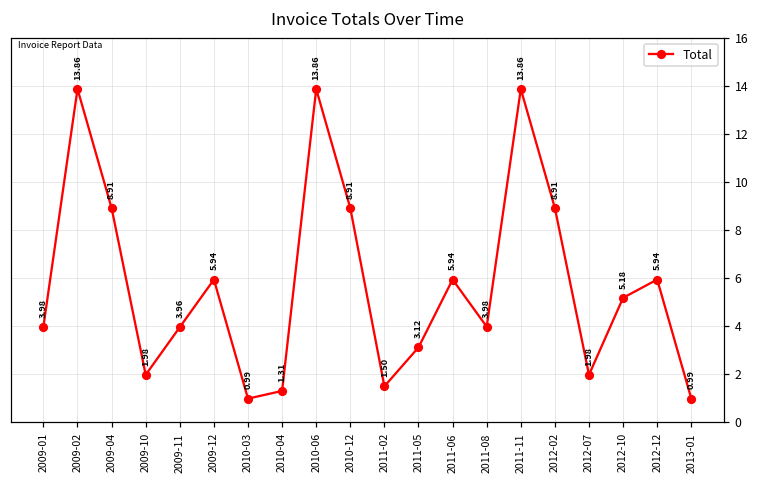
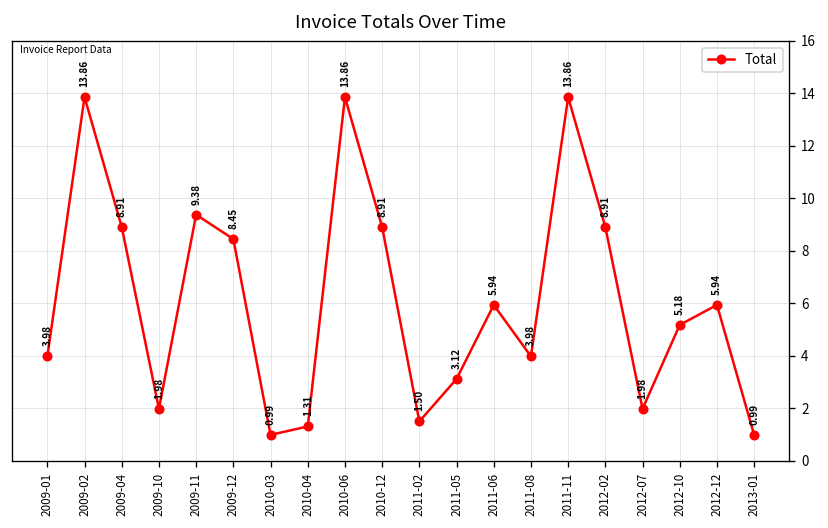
2009-11: 3.96 -> 9.38
2009-12: 5.94 -> 8.45
